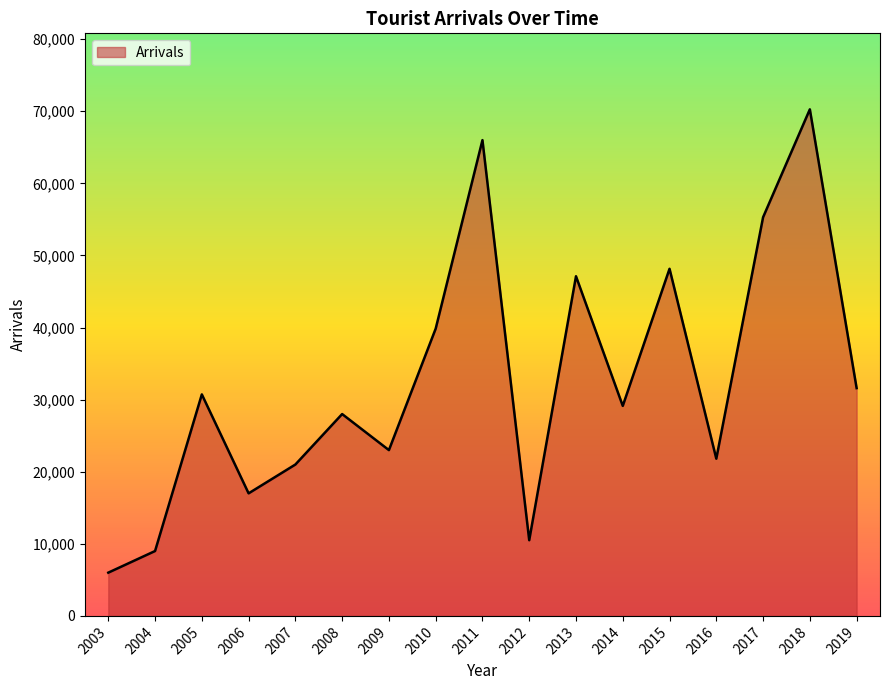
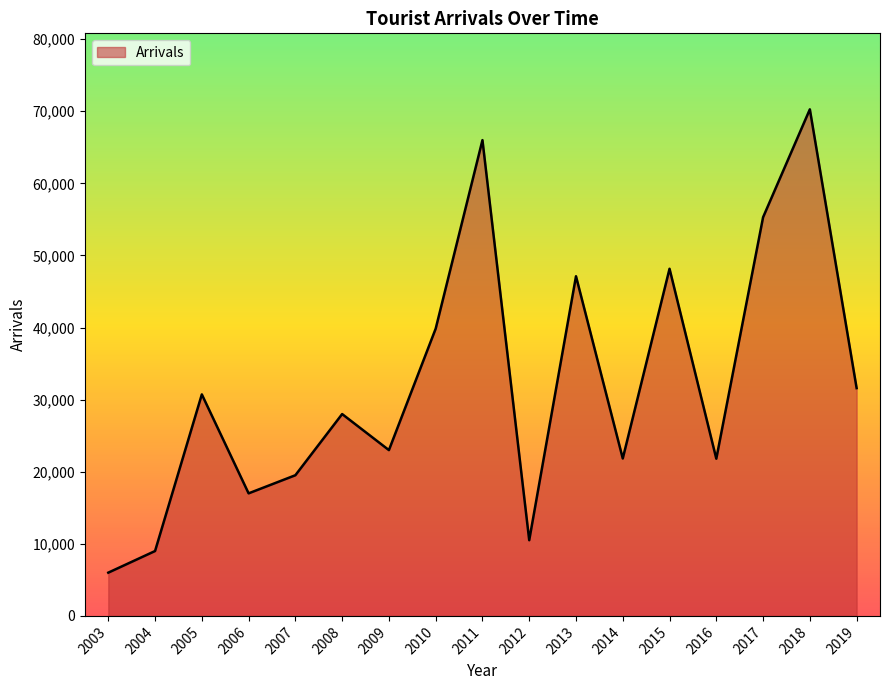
2007: 21,000 -> 20,000
2014: 29,000 -> 22,000
